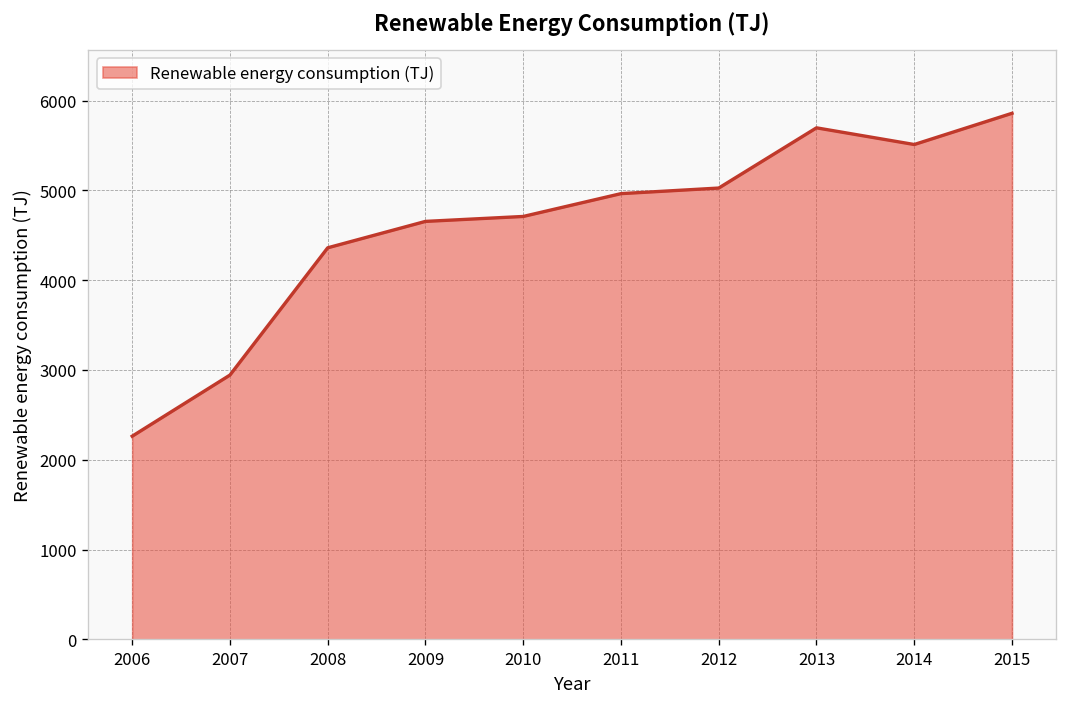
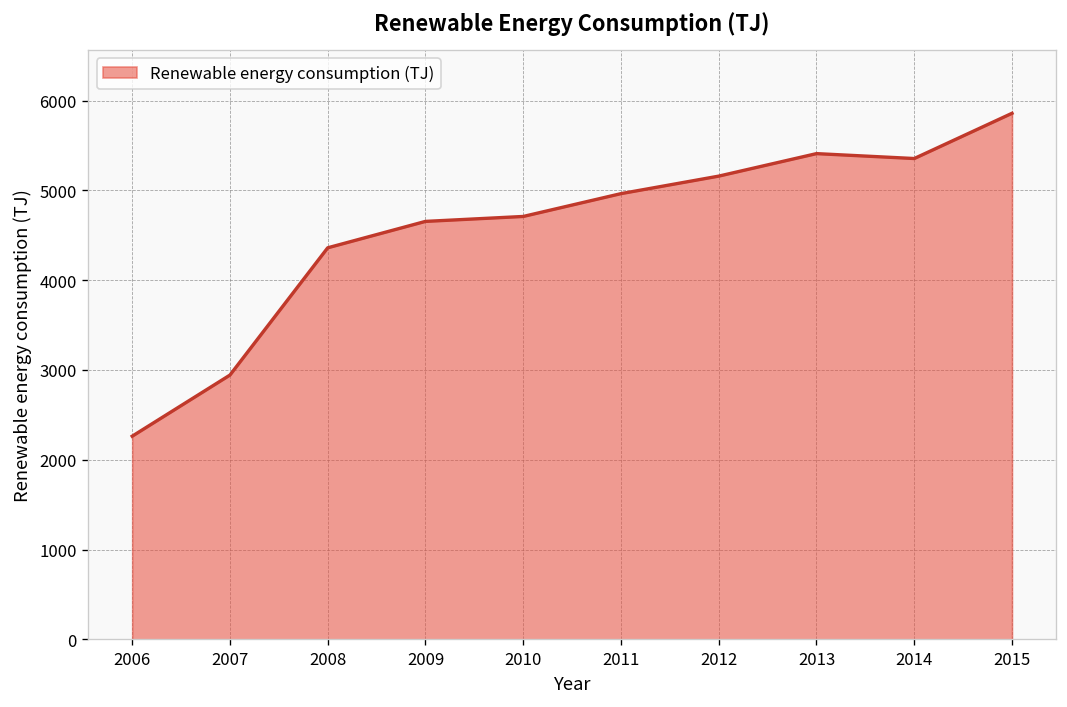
2012: 5000 -> 5200
2013: 5700 -> 5400
2014: 5500 -> 5400
